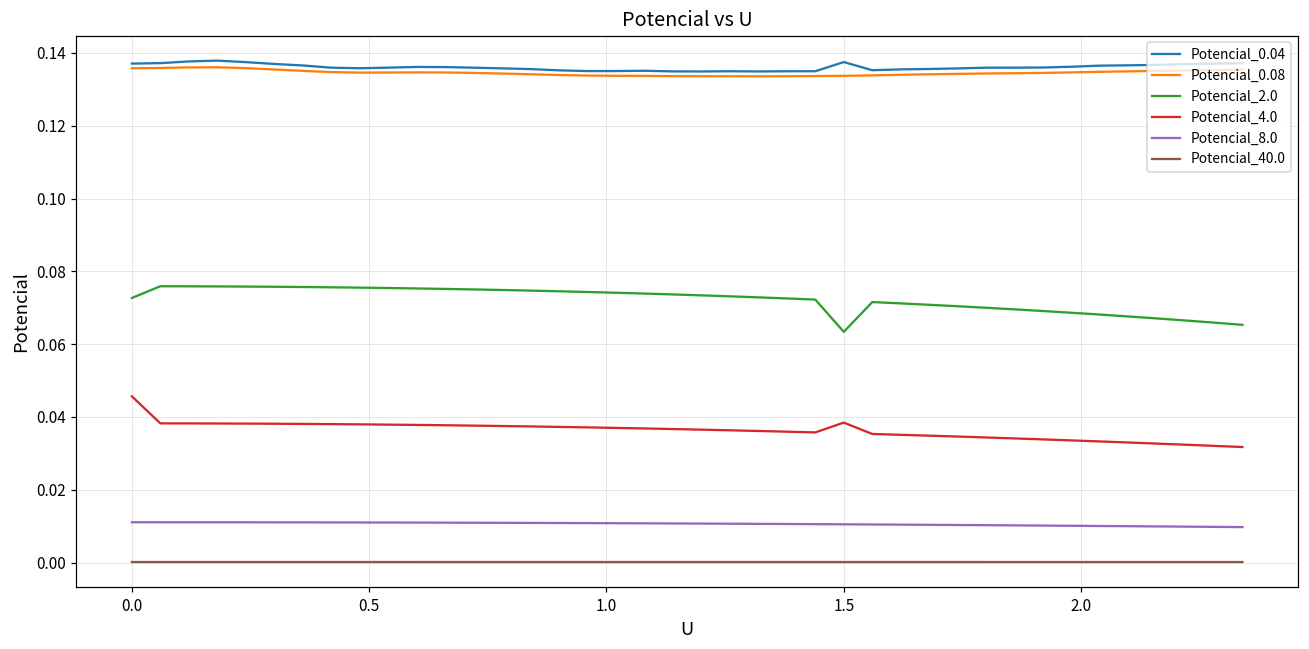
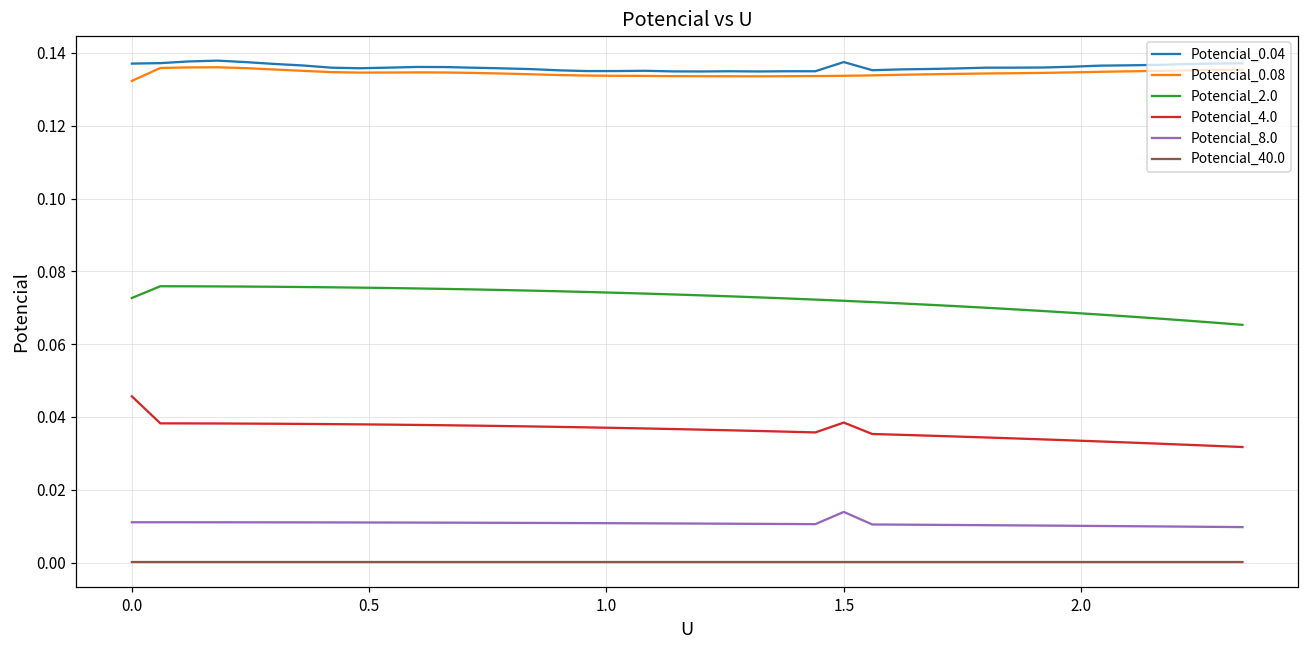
Potencial_0.08, 0.0: 0.136 -> 0.132
Potencial_2.0, 1.5: 0.063 -> 0.072
Potencial_8.0, 1.5: 0.011 -> 0.014
